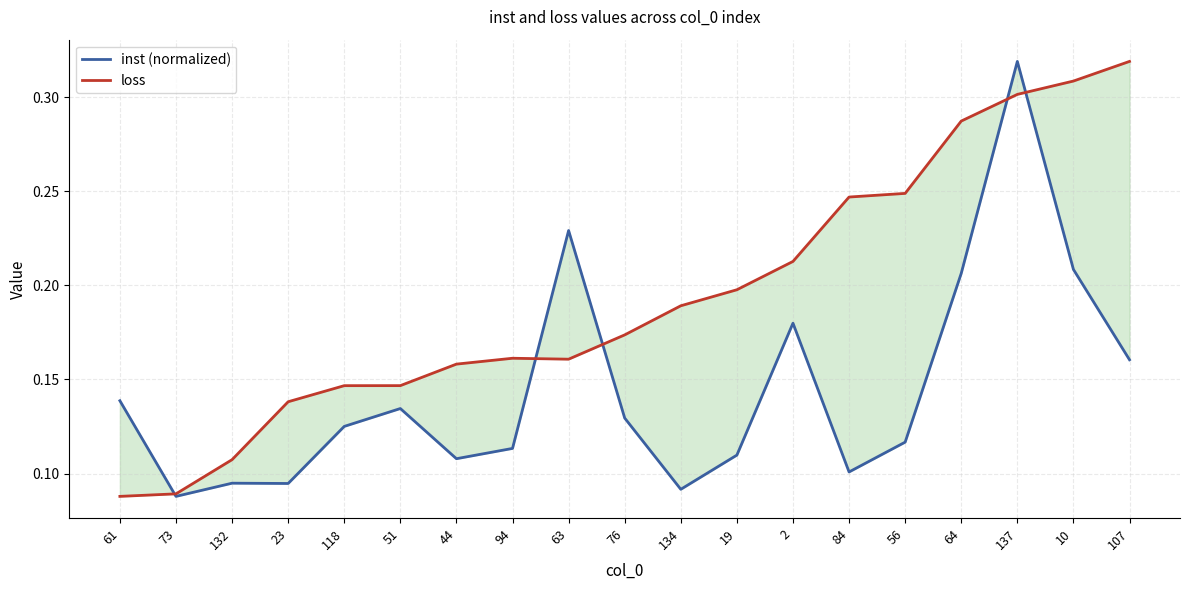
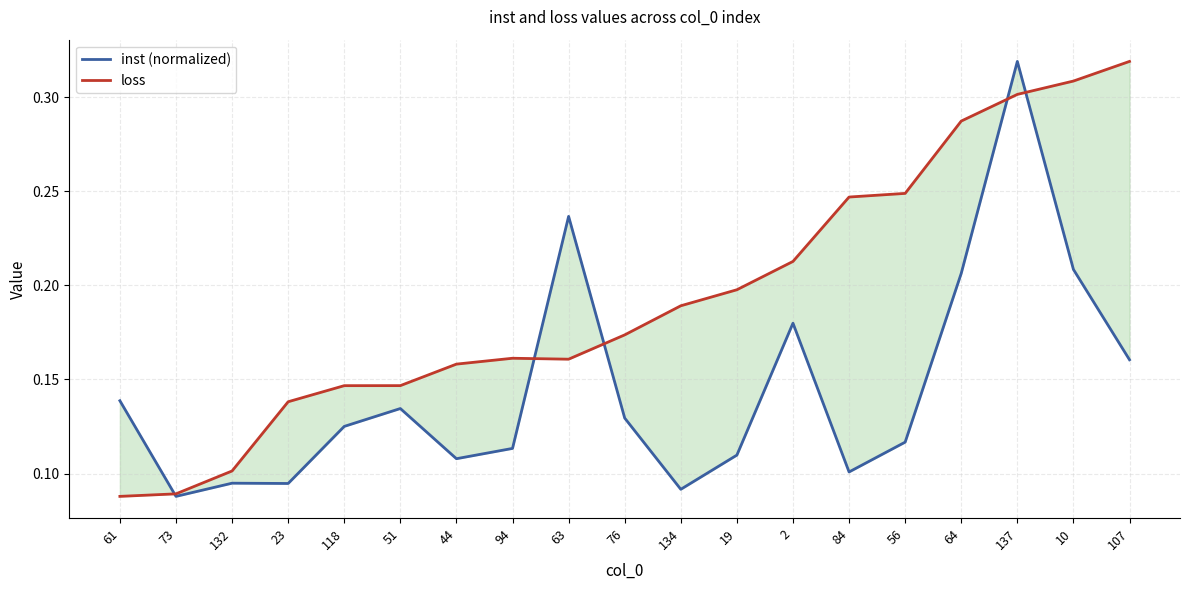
loss, 132: 0.107 -> 0.101
inst (normalized), 63: 0.229 -> 0.237
